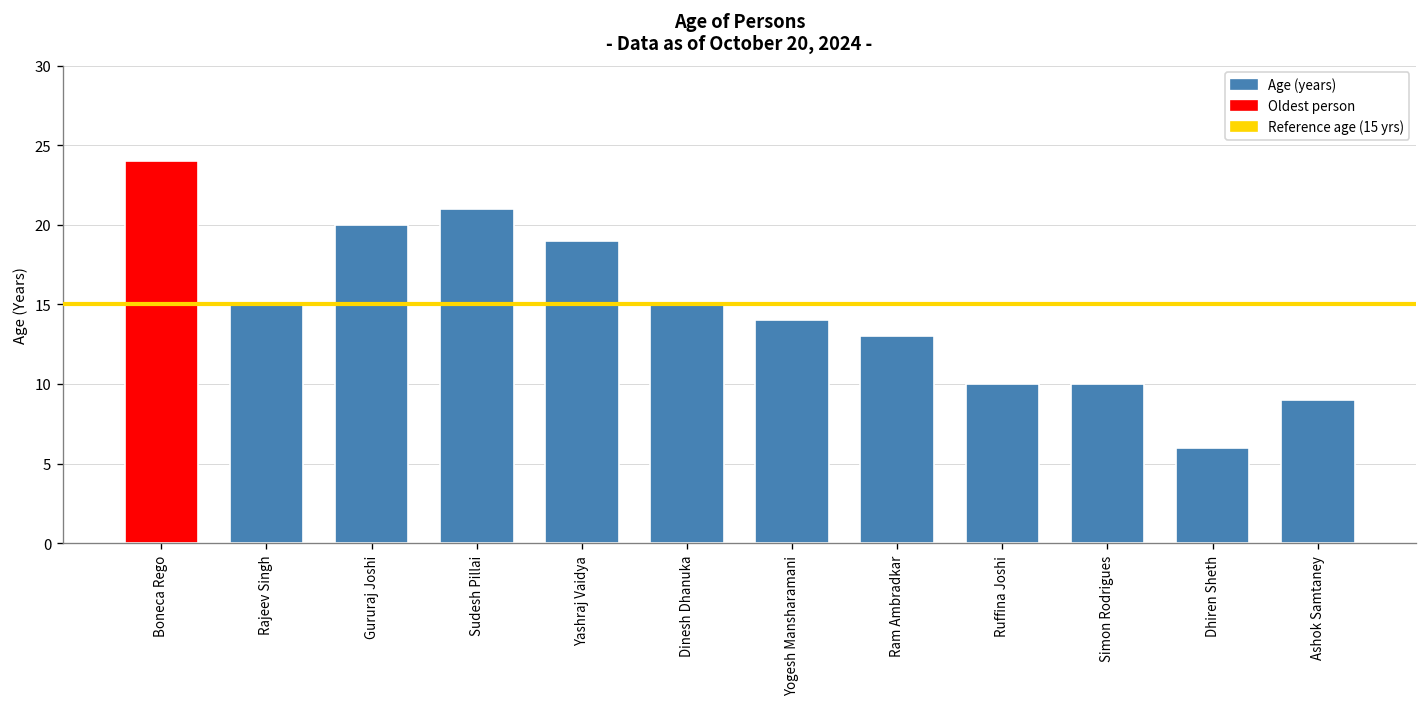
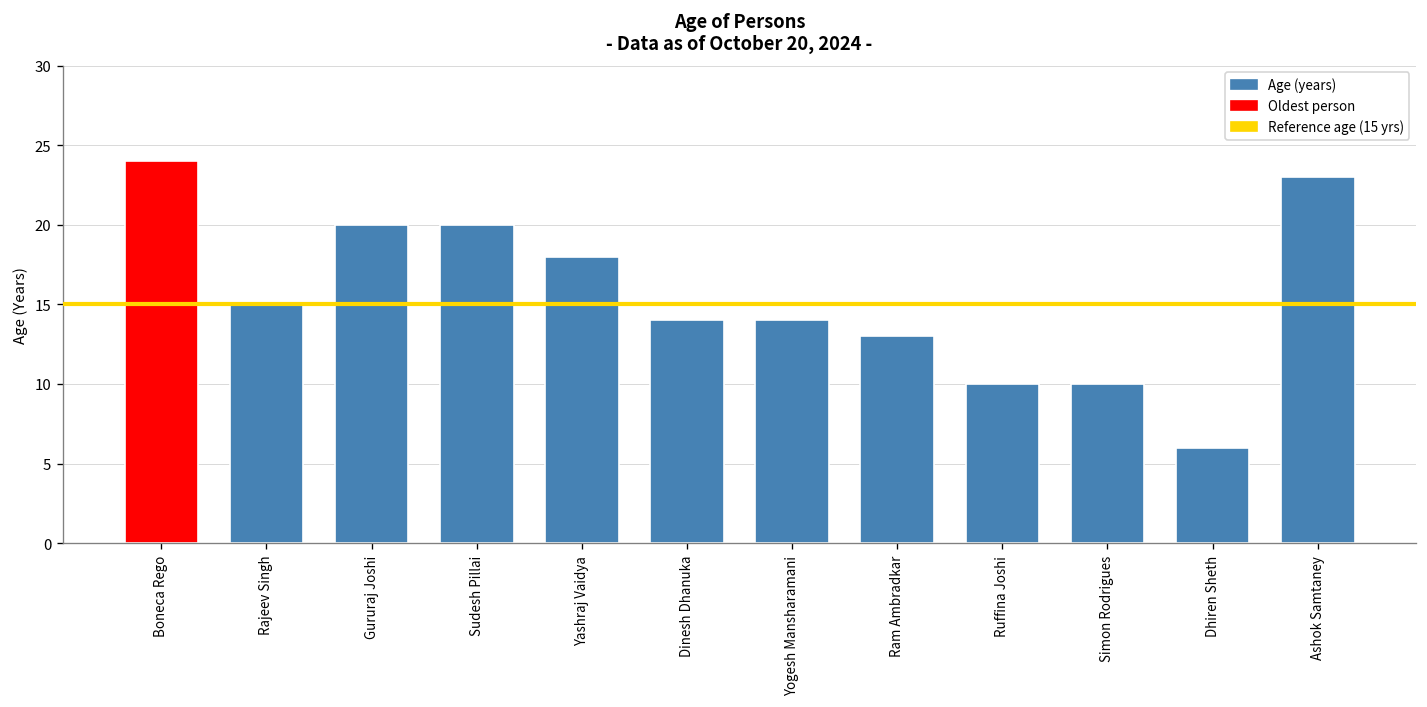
Sudesh Pillai: 21 -> 20
Yashraj Vaidya: 19 -> 18
Dinesh Dhanuka: 15 -> 14
Ashok Samtaney: 9 -> 23
